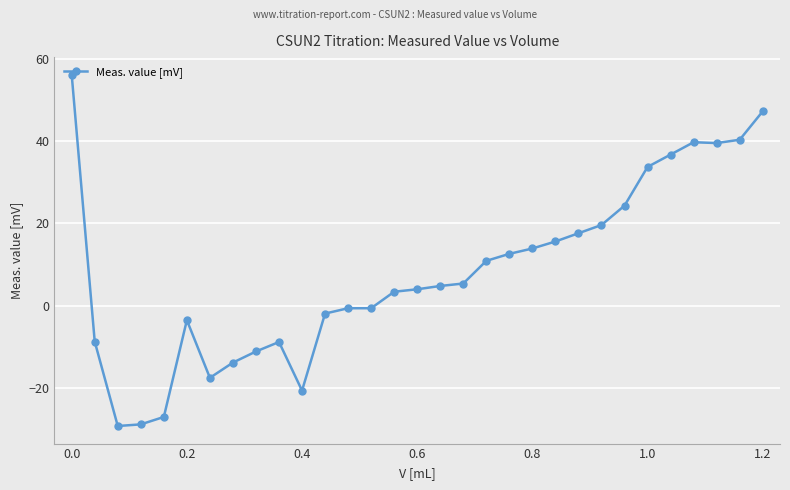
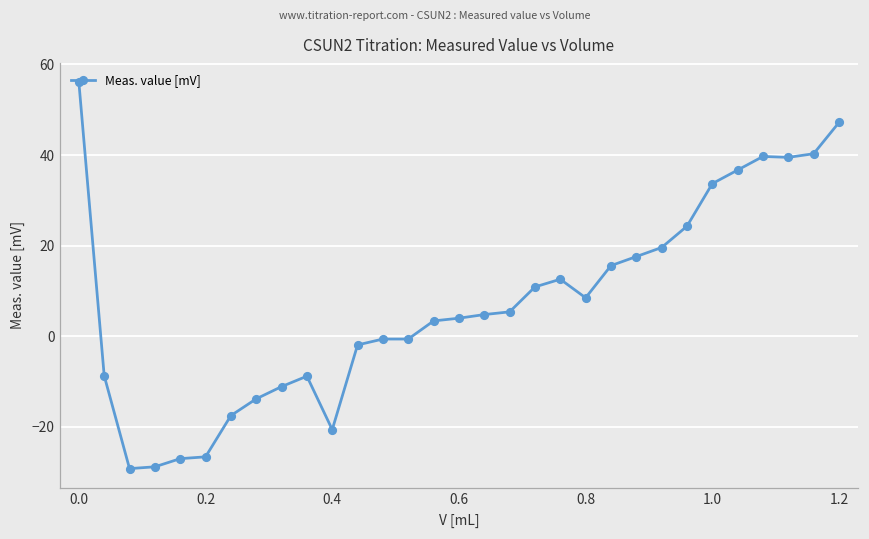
0.2: -4 -> -27
0.8: 14 -> 9
